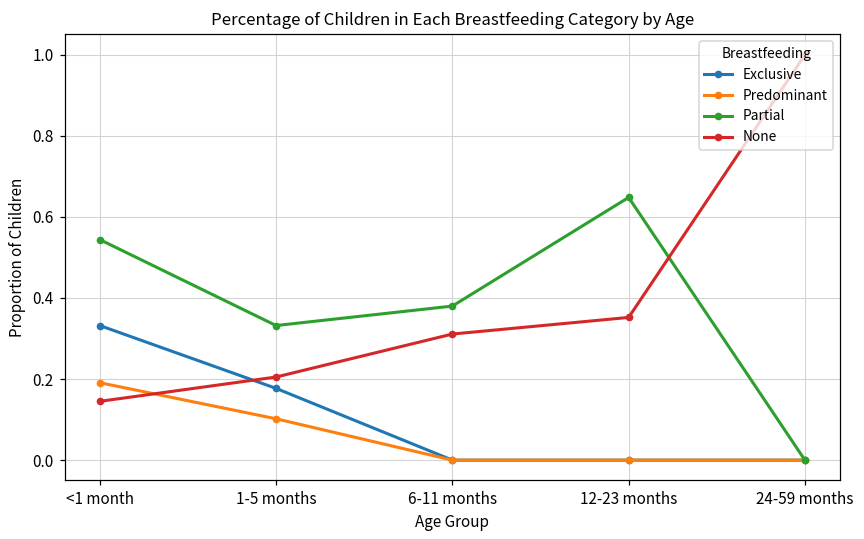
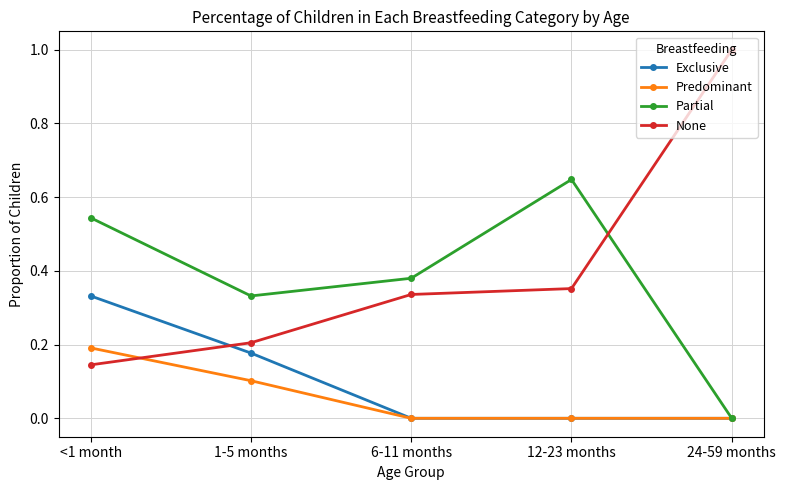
None, 6-11 months: 0.31 -> 0.34
